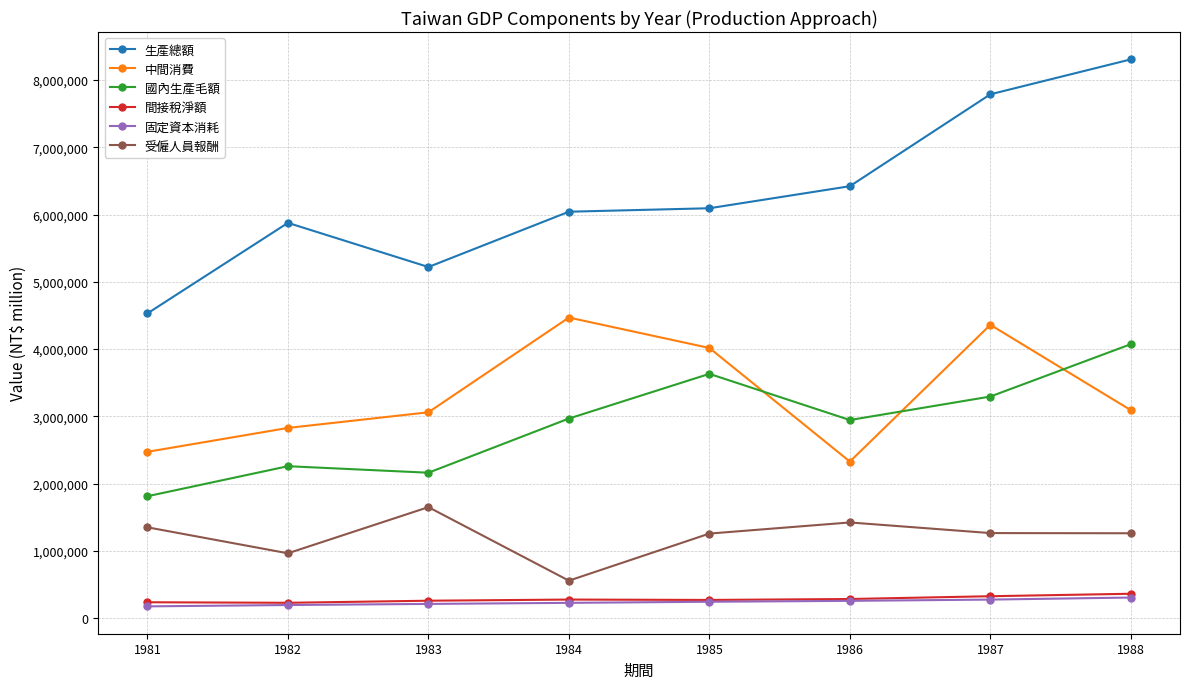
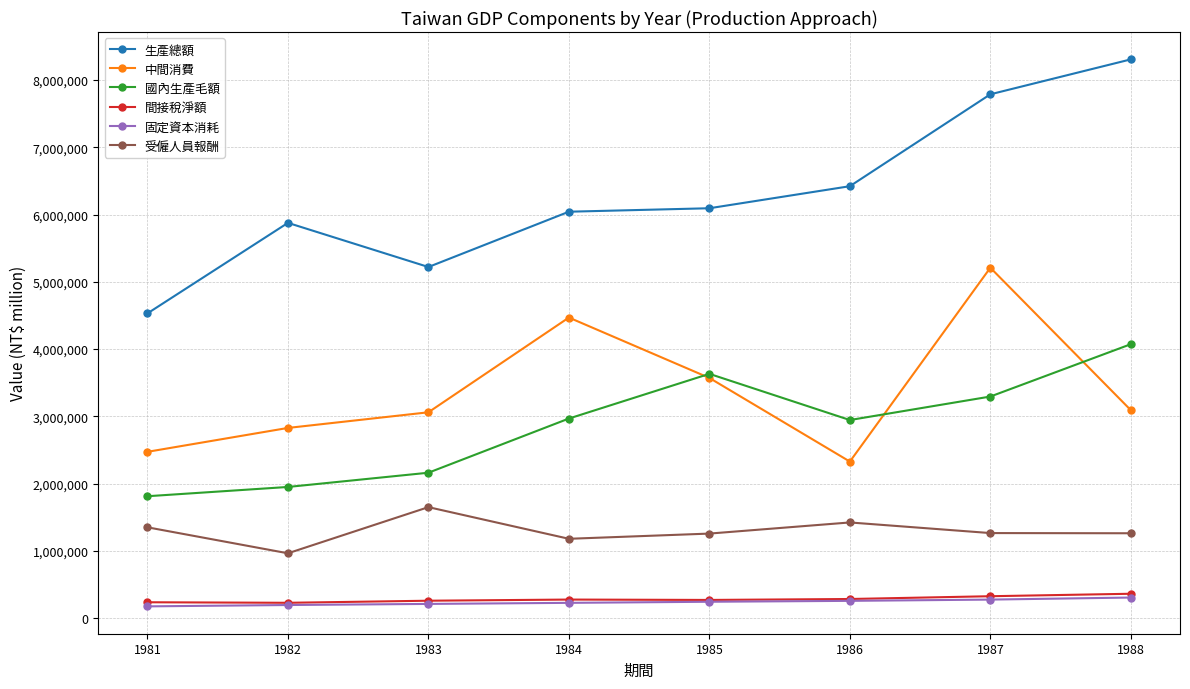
國內生產毛額, 1982: 2,300,000 -> 1,900,000
受僱人員報酬, 1984: 600,000 -> 1,200,000
中間消費, 1985: 4,000,000 -> 3,600,000
中間消費, 1987: 4,400,000 -> 5,200,000
